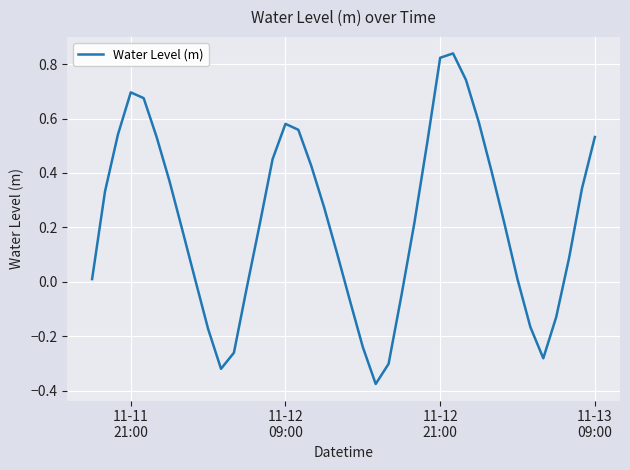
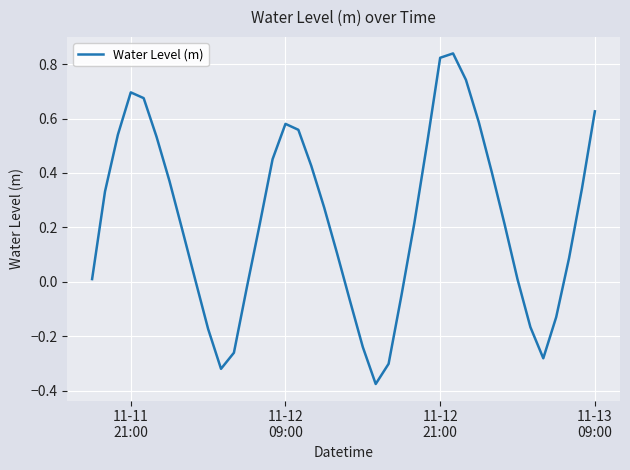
11-13 09:00: 0.53 -> 0.63
